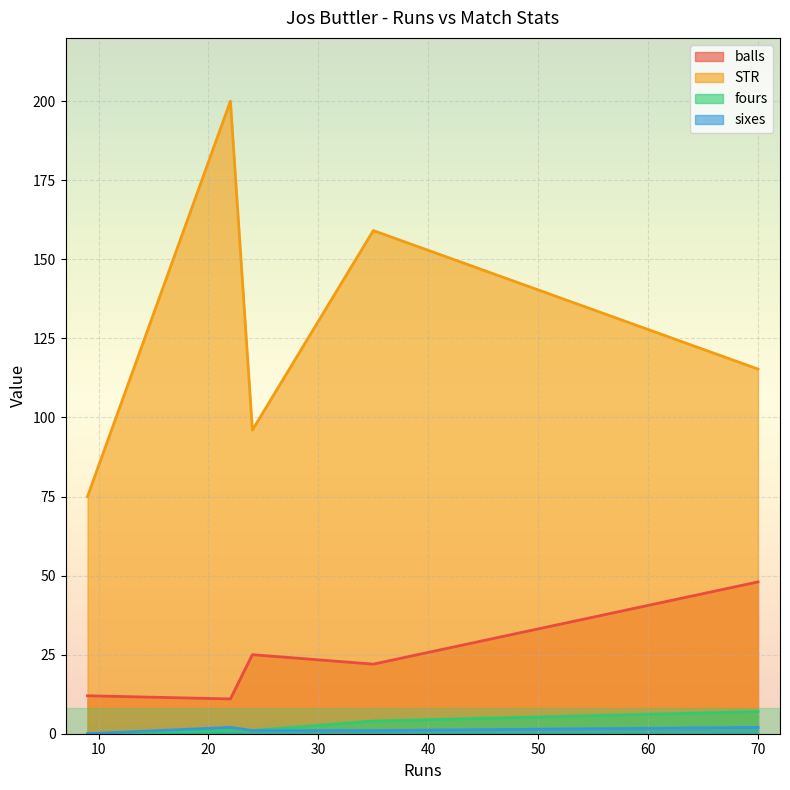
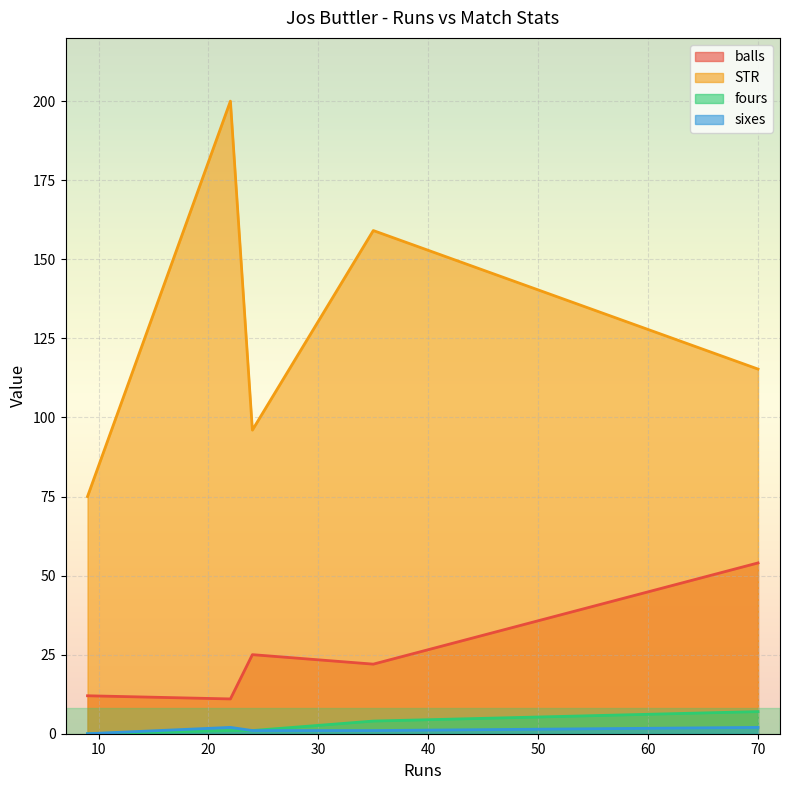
balls, 70: 48 -> 54
